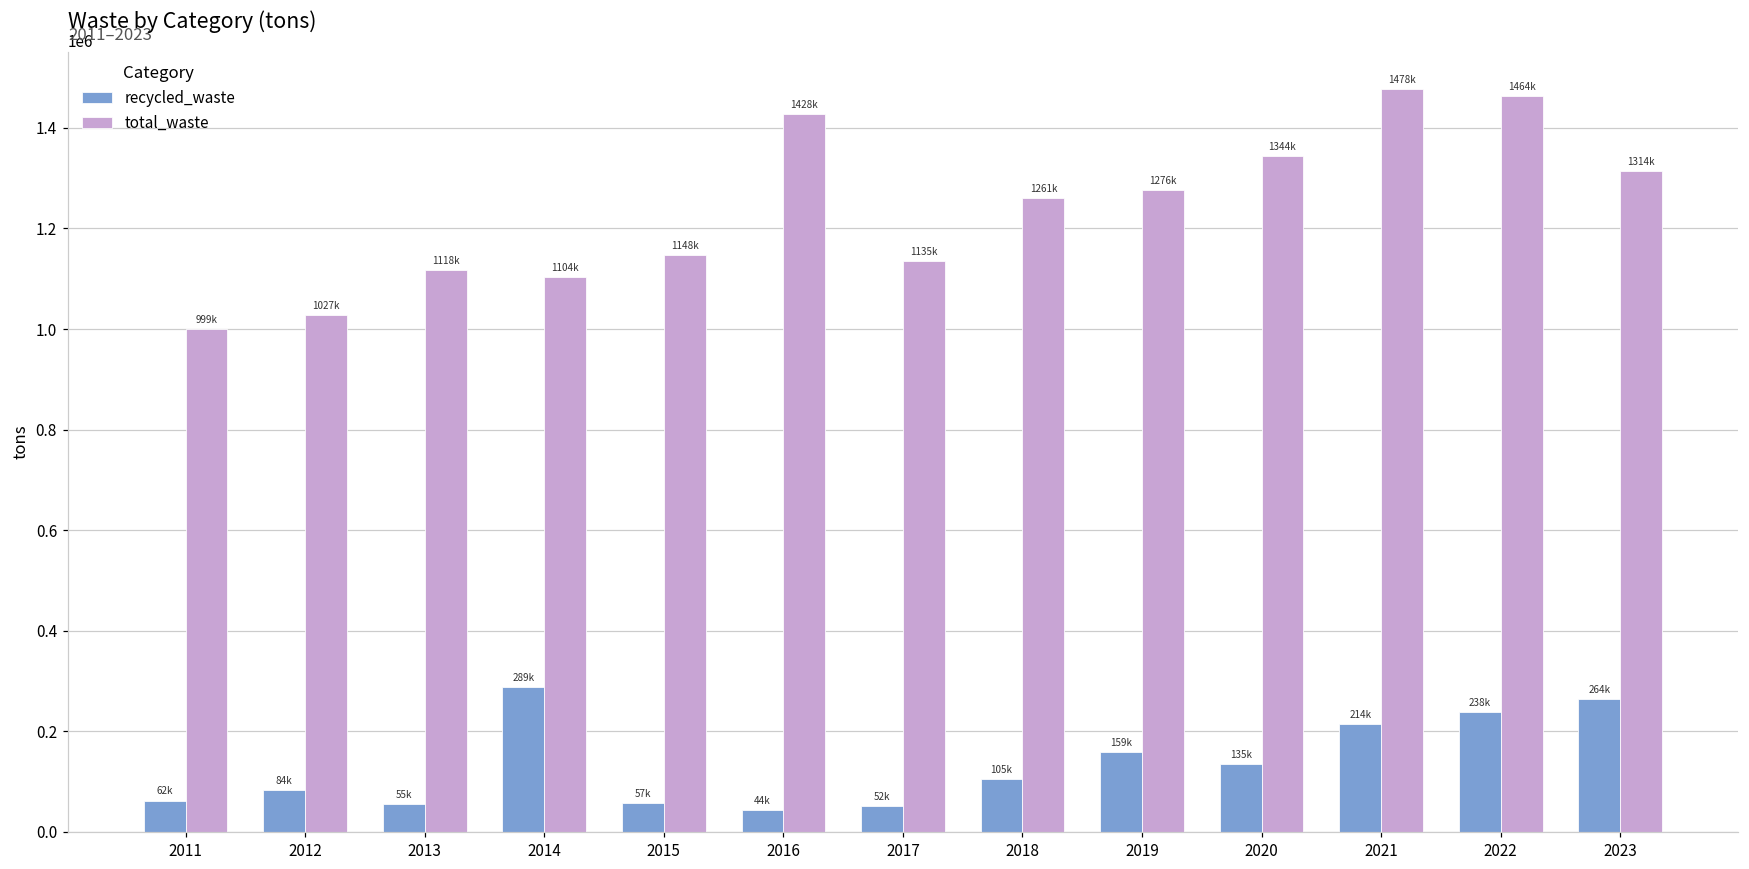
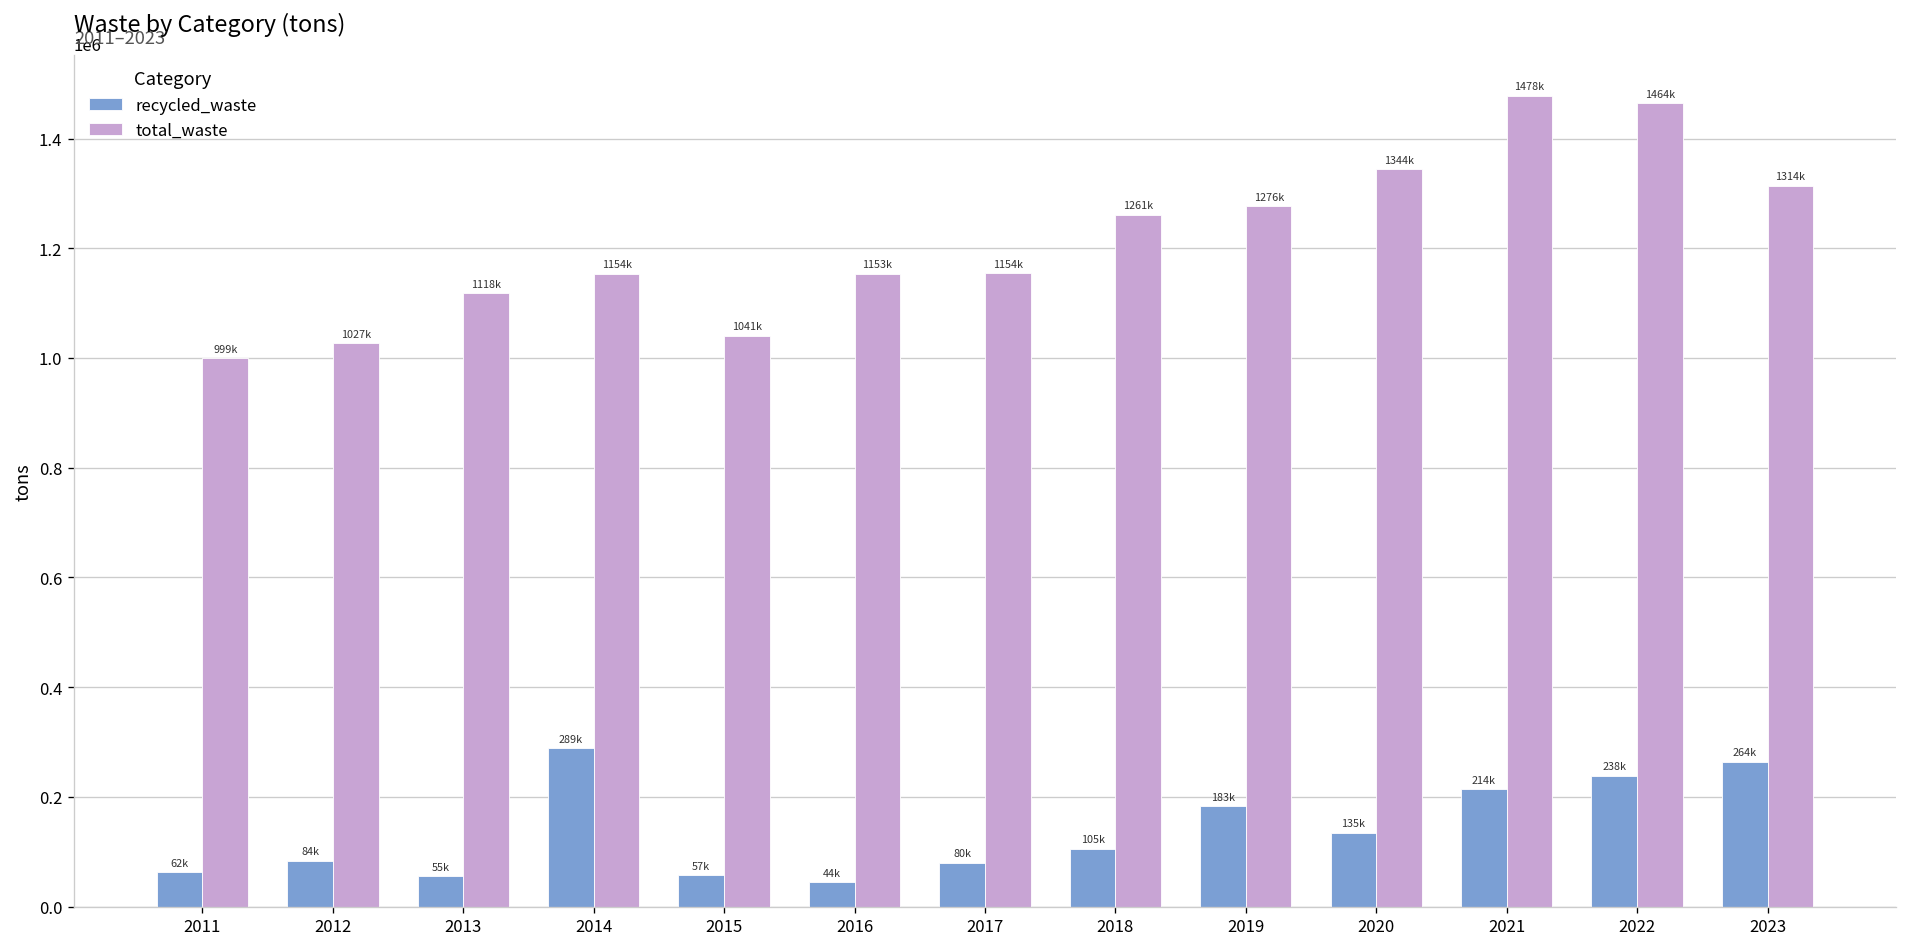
total_waste, 2014: 1104k -> 1154k
total_waste, 2015: 1148k -> 1041k
total_waste, 2016: 1428k -> 1153k
recycled_waste, 2017: 52k -> 80k
total_waste, 2017: 1135k -> 1154k
recycled_waste, 2019: 159k -> 183k
